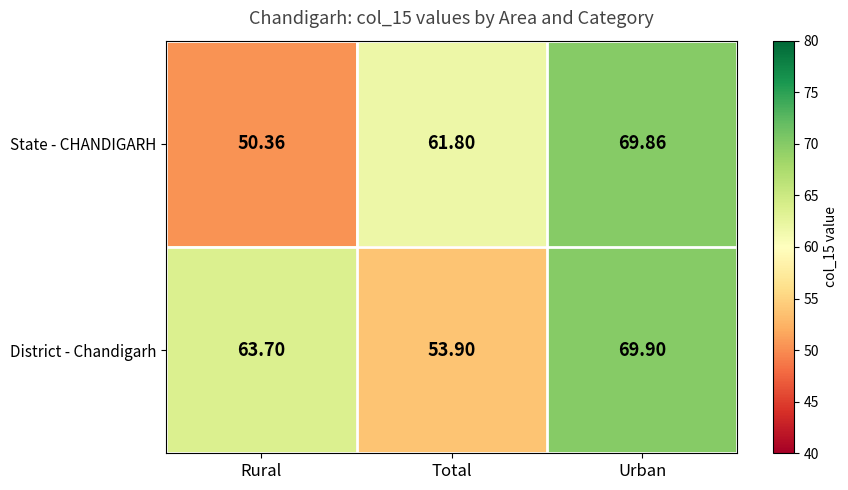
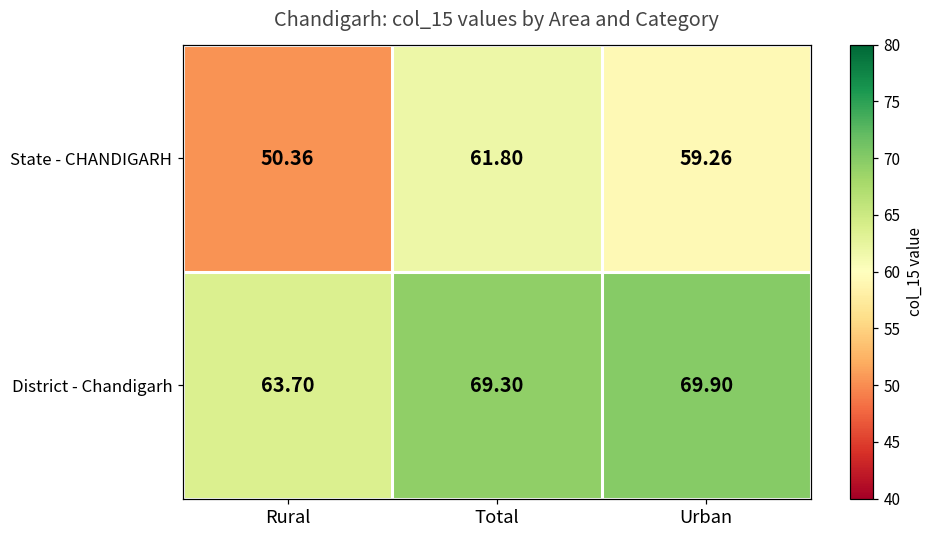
State - CHANDIGARH, Urban: 69.86 -> 59.26
District - Chandigarh, Total: 53.90 -> 69.30
